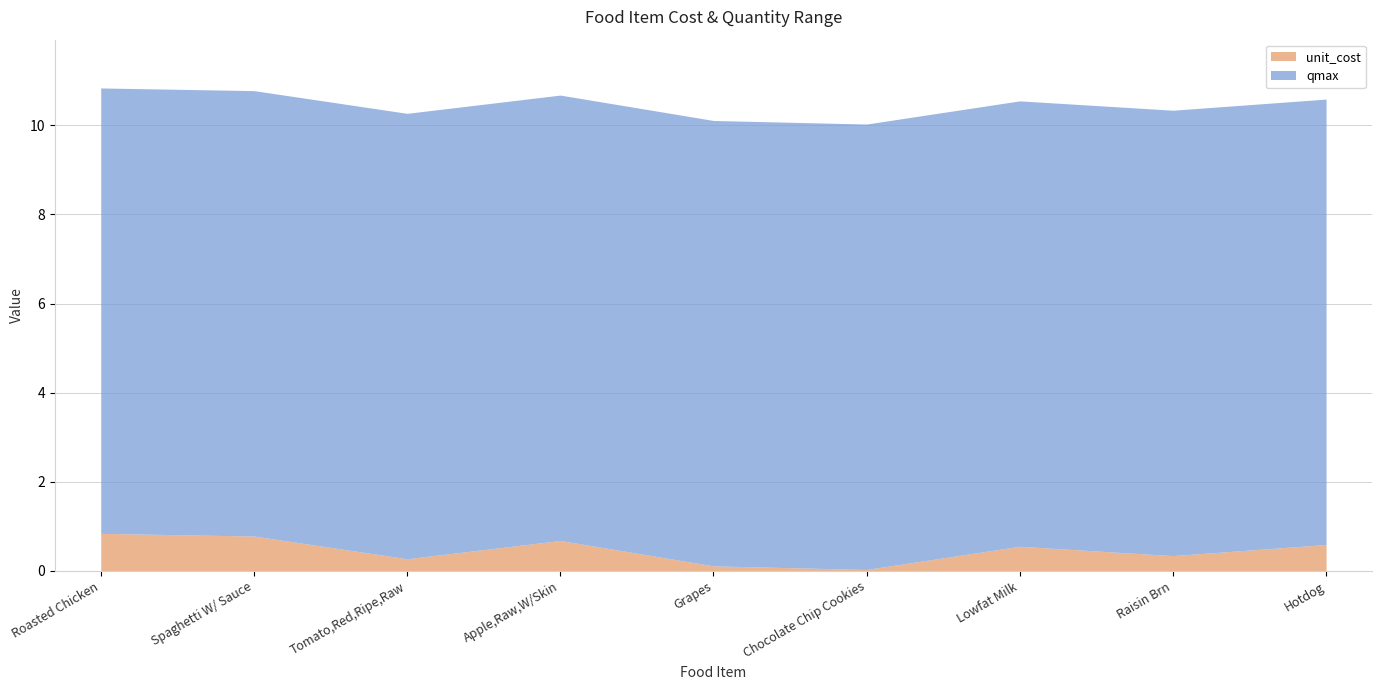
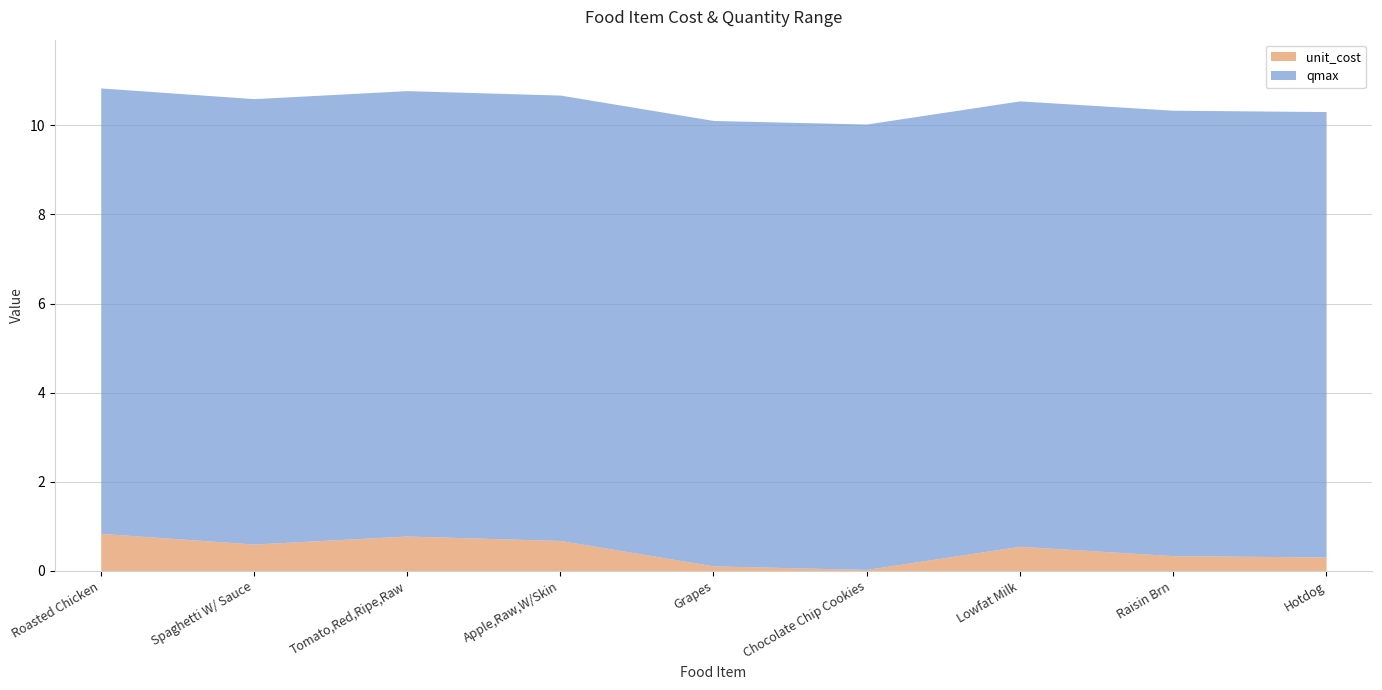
unit_cost, Spaghetti W/ Sauce: 0.8 -> 0.6
unit_cost, Tomato,Red,Ripe,Raw: 0.3 -> 0.8
unit_cost, Hotdog: 0.6 -> 0.3
